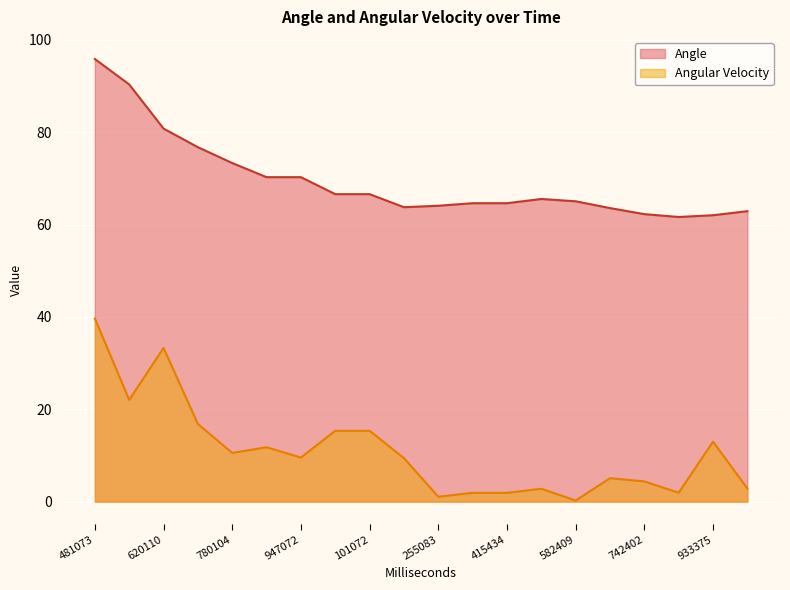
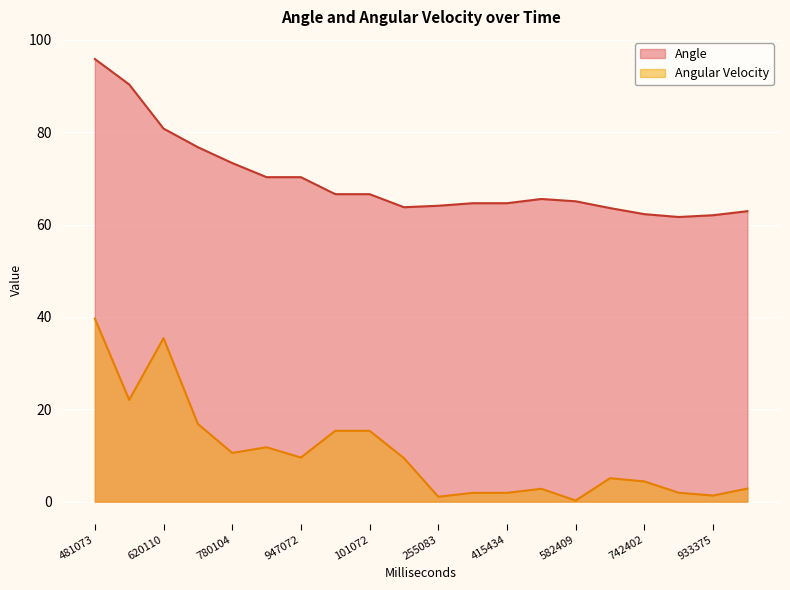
Angular Velocity, 620110: 33 -> 35
Angular Velocity, 933375: 13 -> 1
